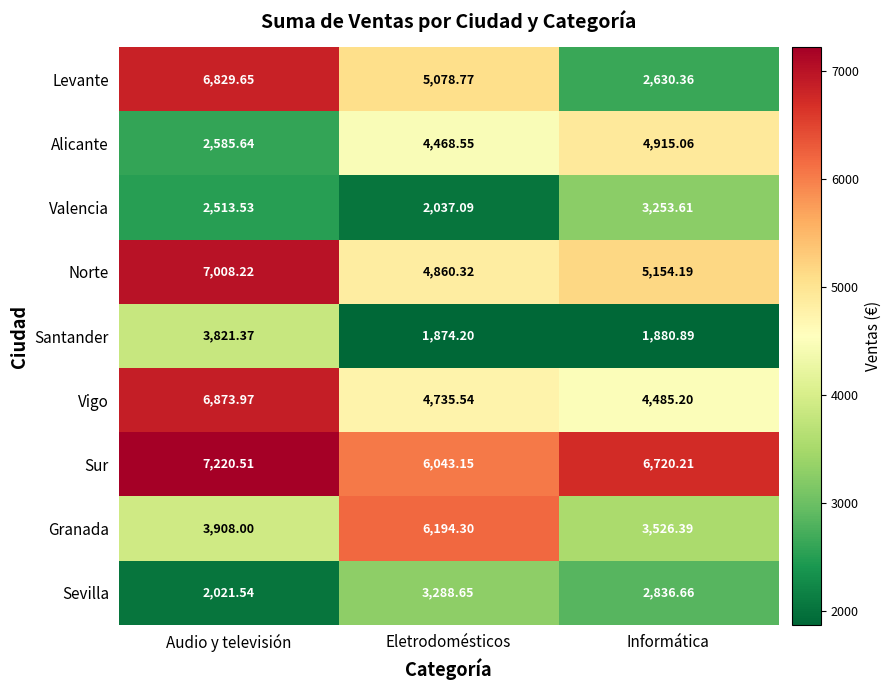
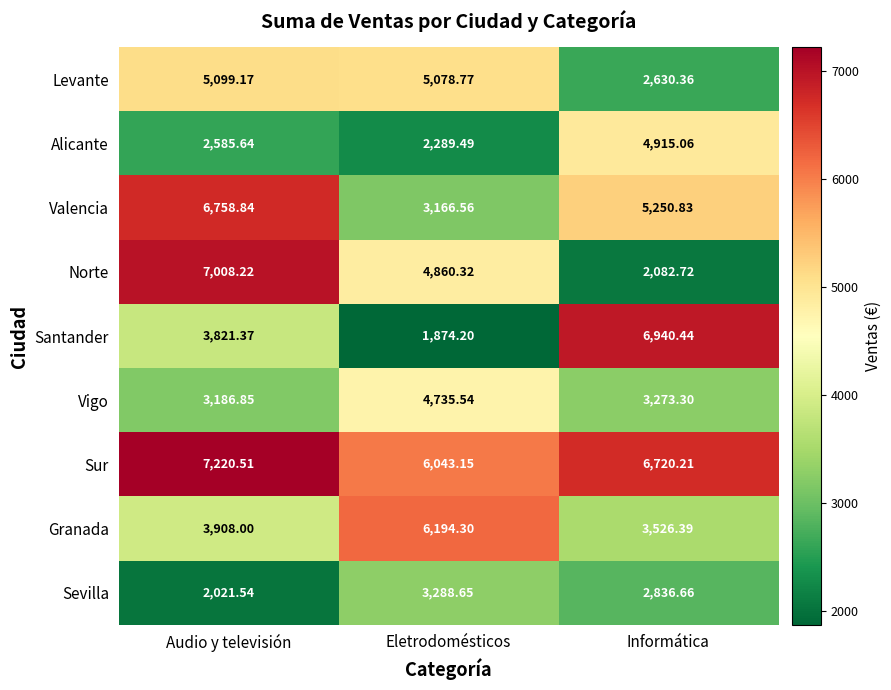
Levante, Audio y televisión: 6,829.65 -> 5,099.17
Alicante, Eletrodomésticos: 4,468.55 -> 2,289.49
Valencia, Audio y televisión: 2,513.53 -> 6,758.84
Valencia, Eletrodomésticos: 2,037.09 -> 3,166.56
Valencia, Informática: 3,253.61 -> 5,250.83
Norte, Informática: 5,154.19 -> 2,082.72
Santander, Informática: 1,880.89 -> 6,940.44
Vigo, Audio y televisión: 6,873.97 -> 3,186.85
Vigo, Informática: 4,485.20 -> 3,273.30
